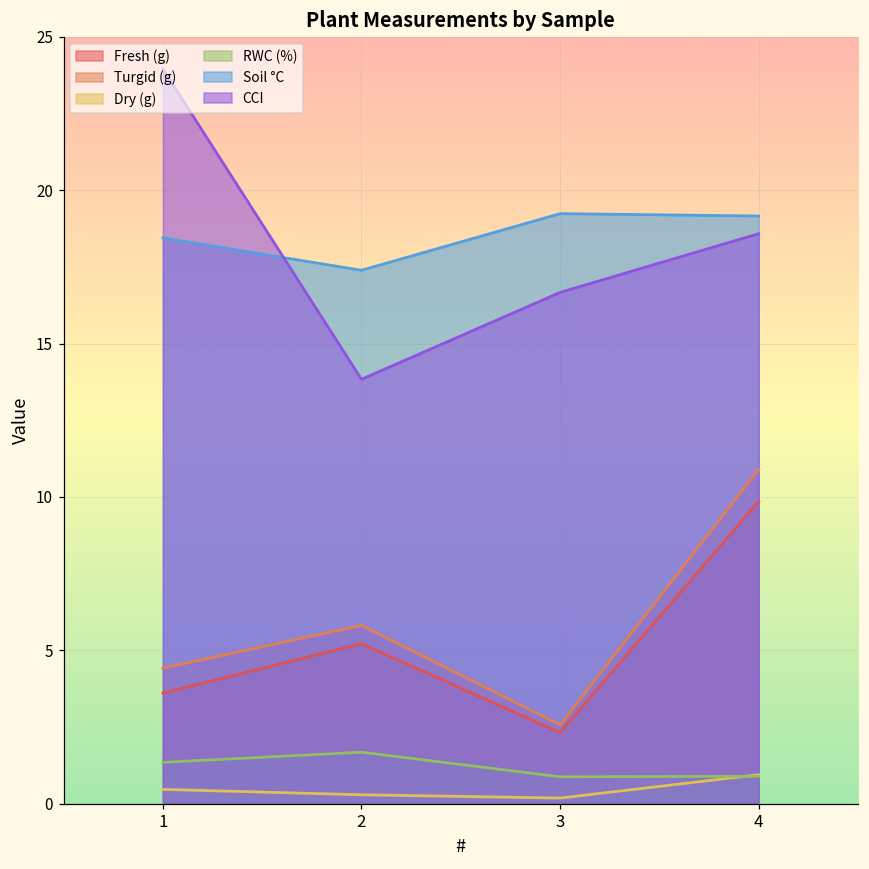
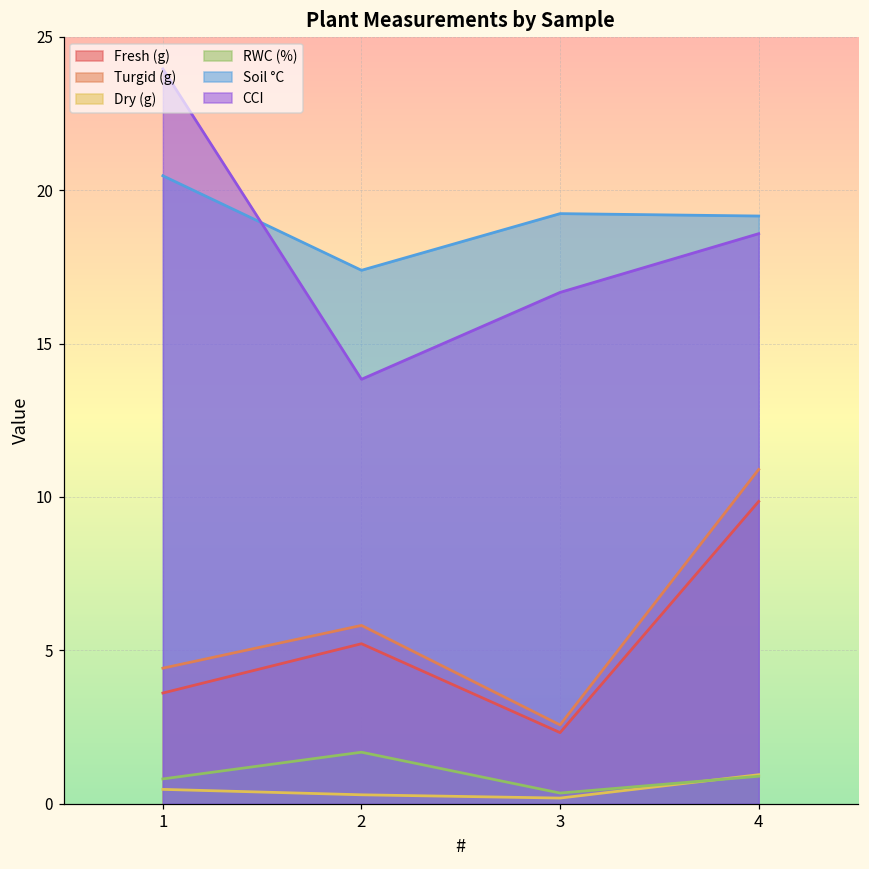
RWC (%), 1: 1.4 -> 0.8
Soil °C, 1: 18.4 -> 20.5
RWC (%), 3: 0.9 -> 0.4
